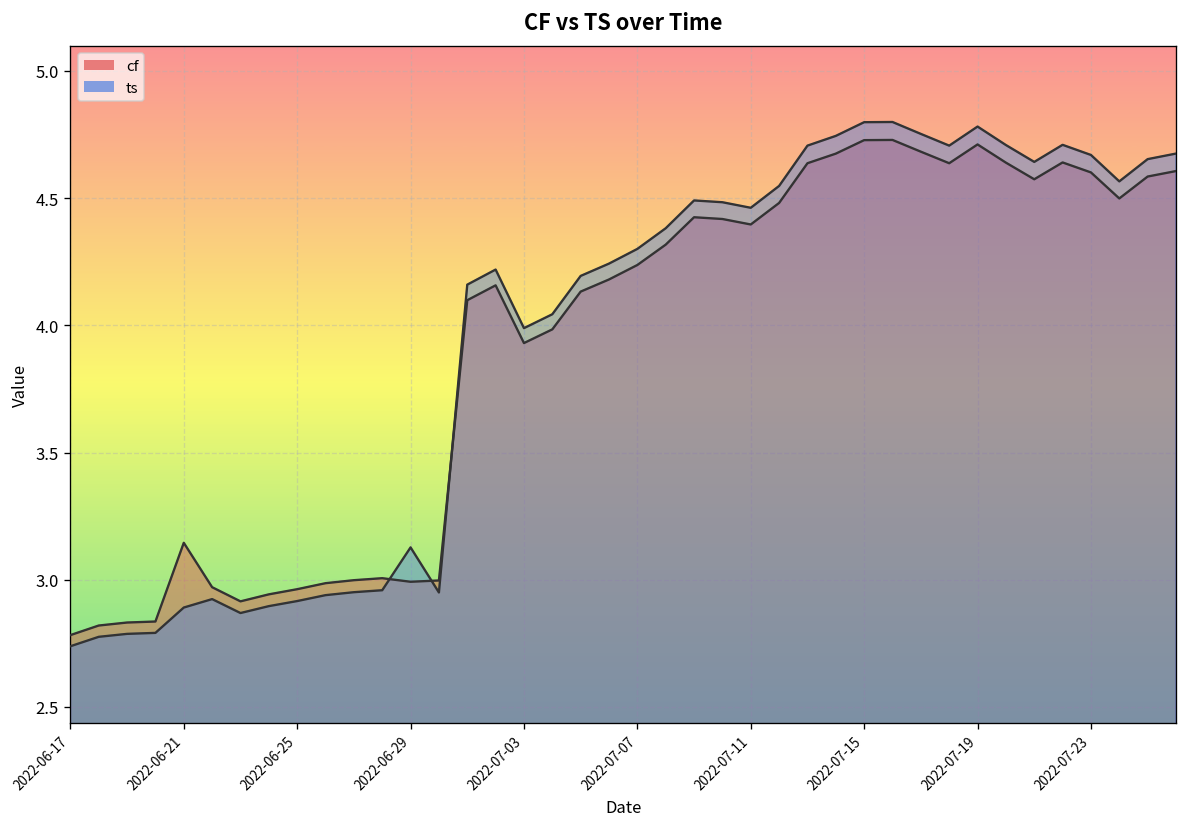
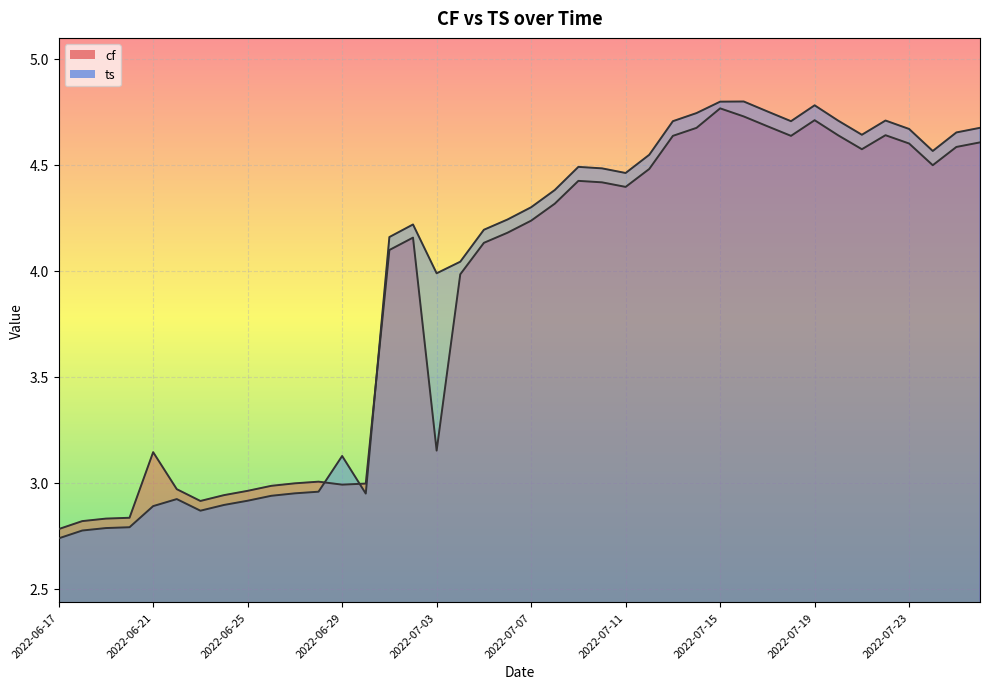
cf, 2022-07-03: 3.93 -> 3.15
cf, 2022-07-15: 4.73 -> 4.77
